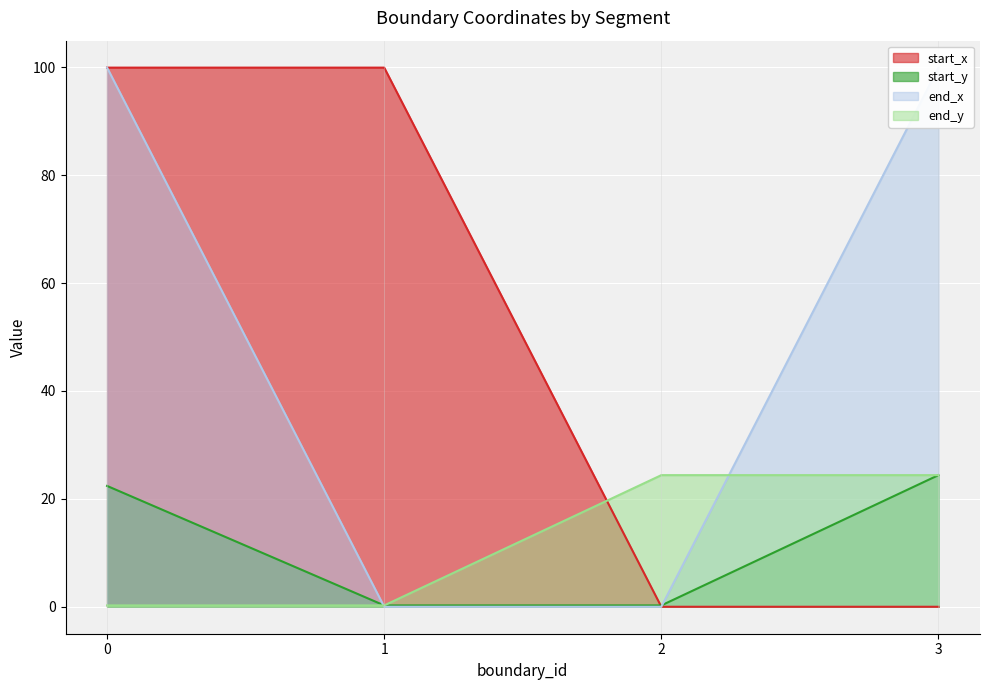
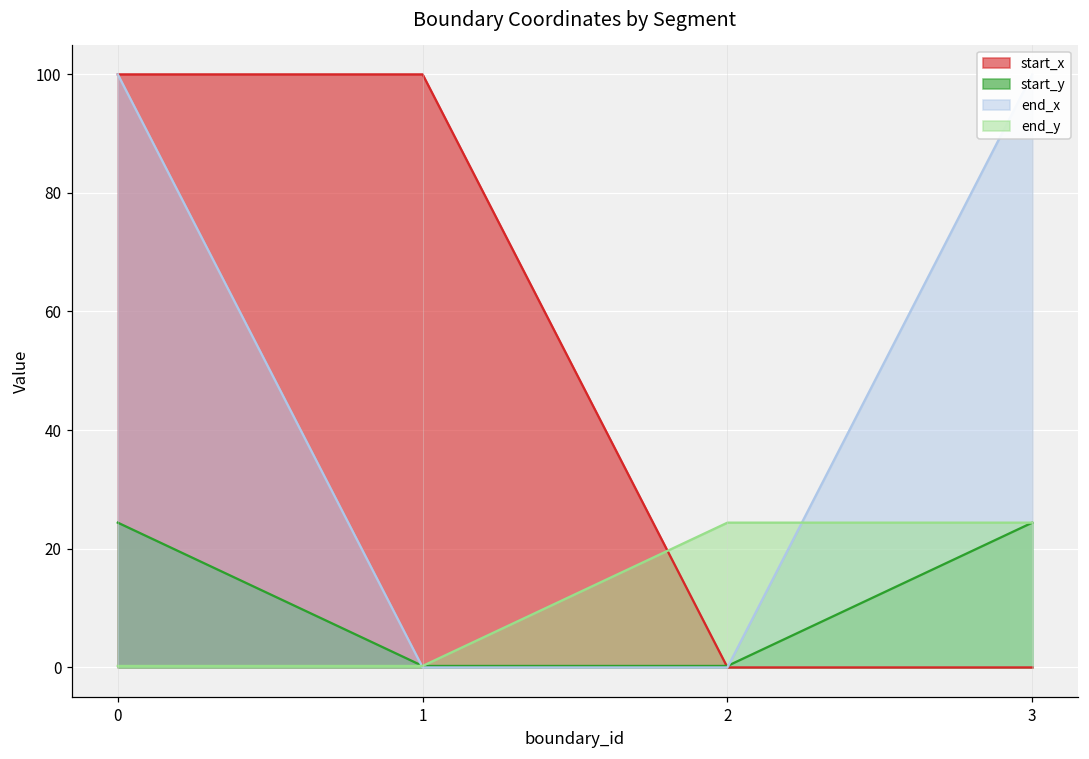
start_y, 0: 22 -> 24
